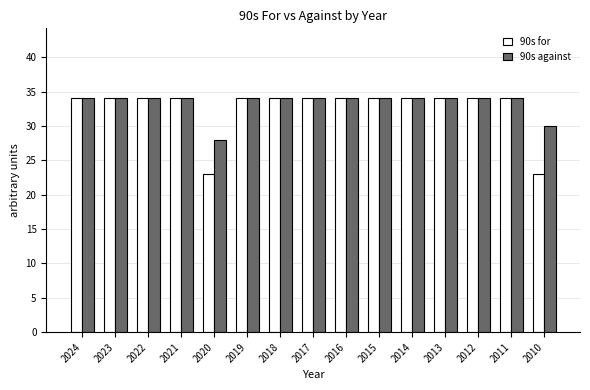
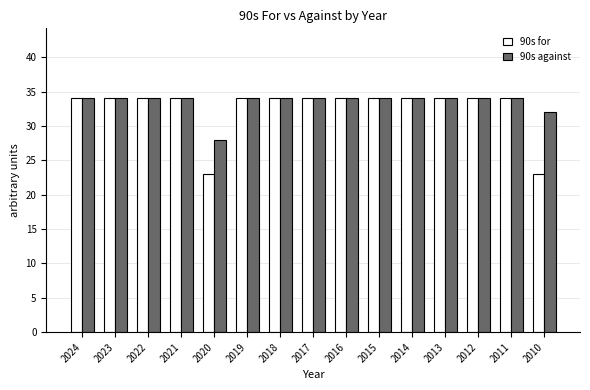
90s against, 2010: 30 -> 32
